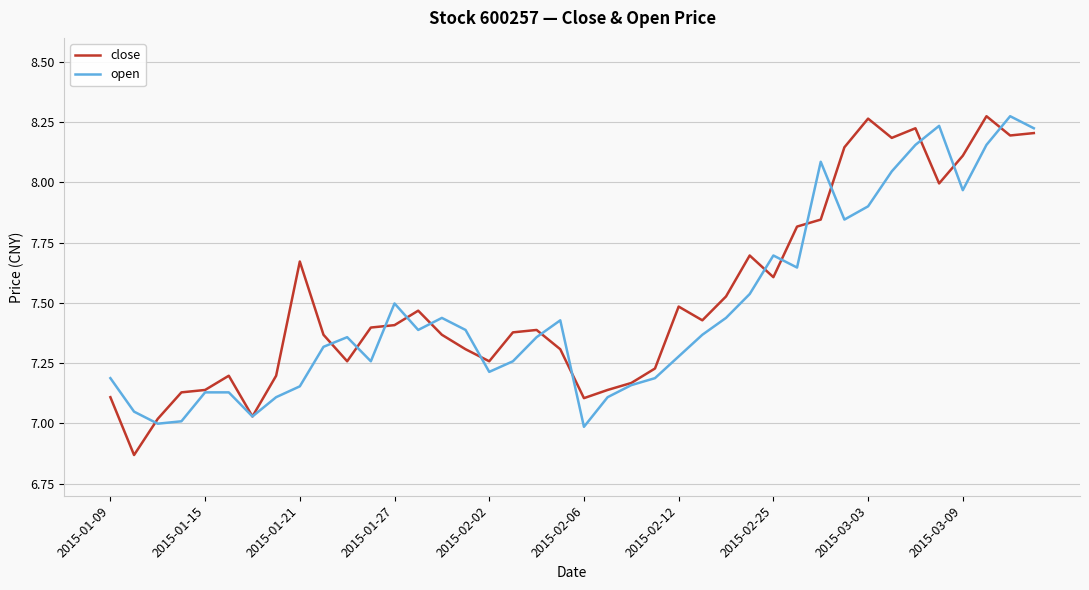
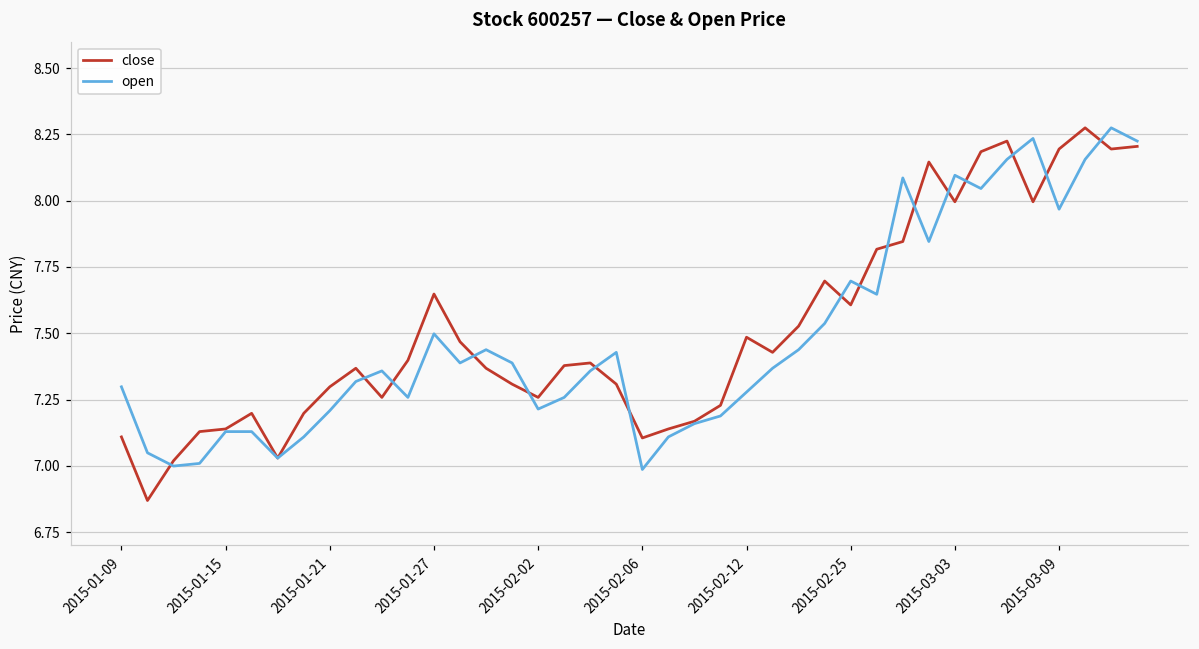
open, 2015-01-09: 7.19 -> 7.30
close, 2015-01-21: 7.67 -> 7.30
open, 2015-01-21: 7.15 -> 7.21
close, 2015-01-27: 7.41 -> 7.65
close, 2015-03-03: 8.27 -> 8.00
open, 2015-03-03: 7.90 -> 8.10
close, 2015-03-09: 8.11 -> 8.20
